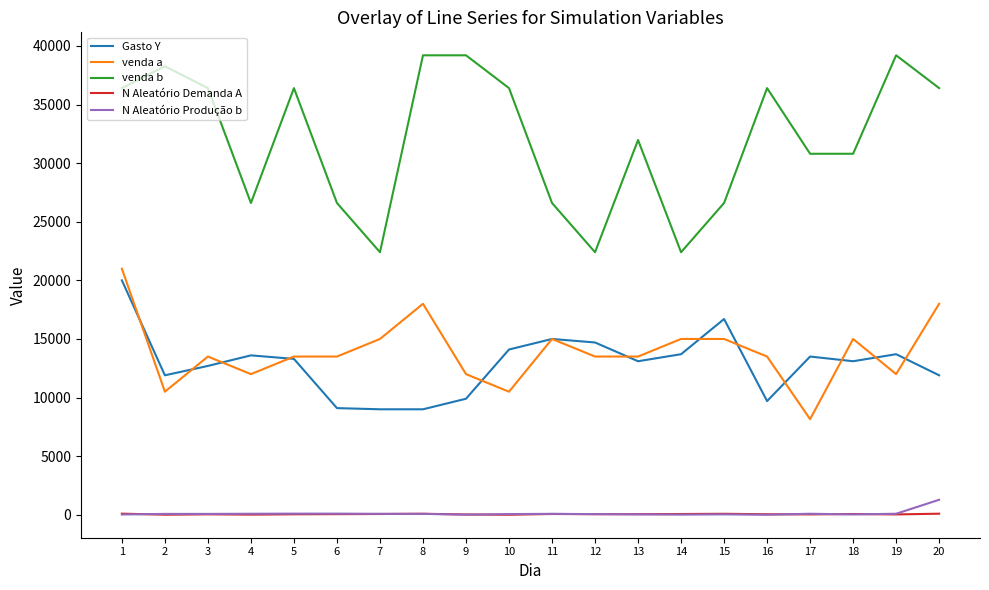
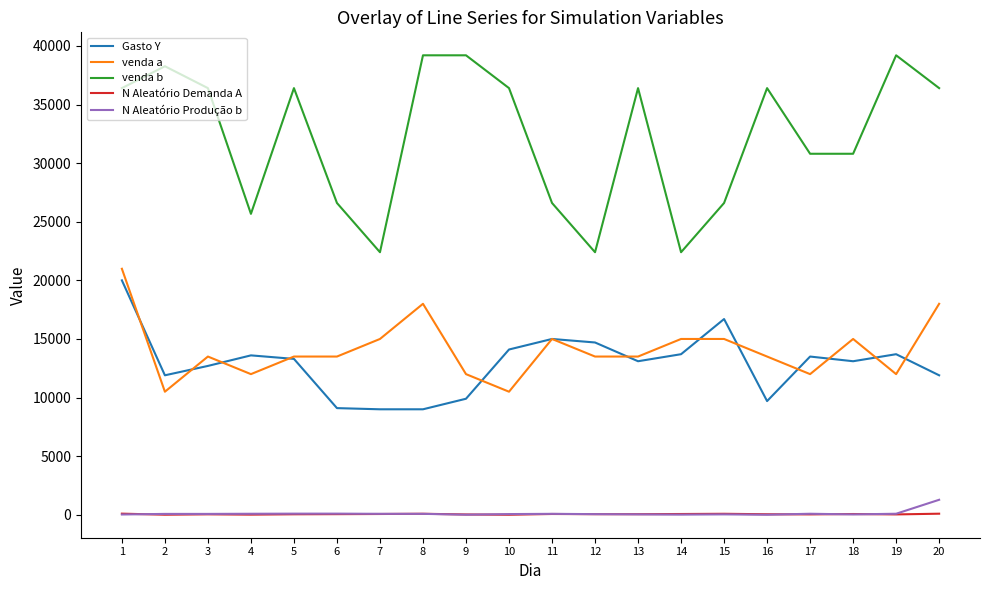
venda b, 4: 26600 -> 25700
venda b, 13: 32000 -> 36400
venda a, 17: 8200 -> 12000
